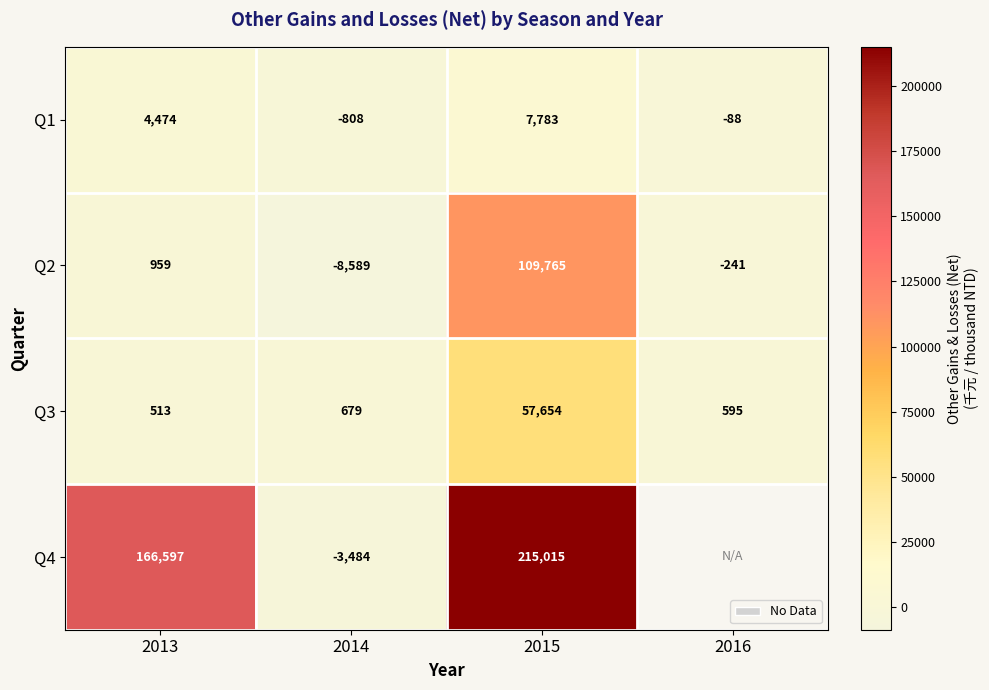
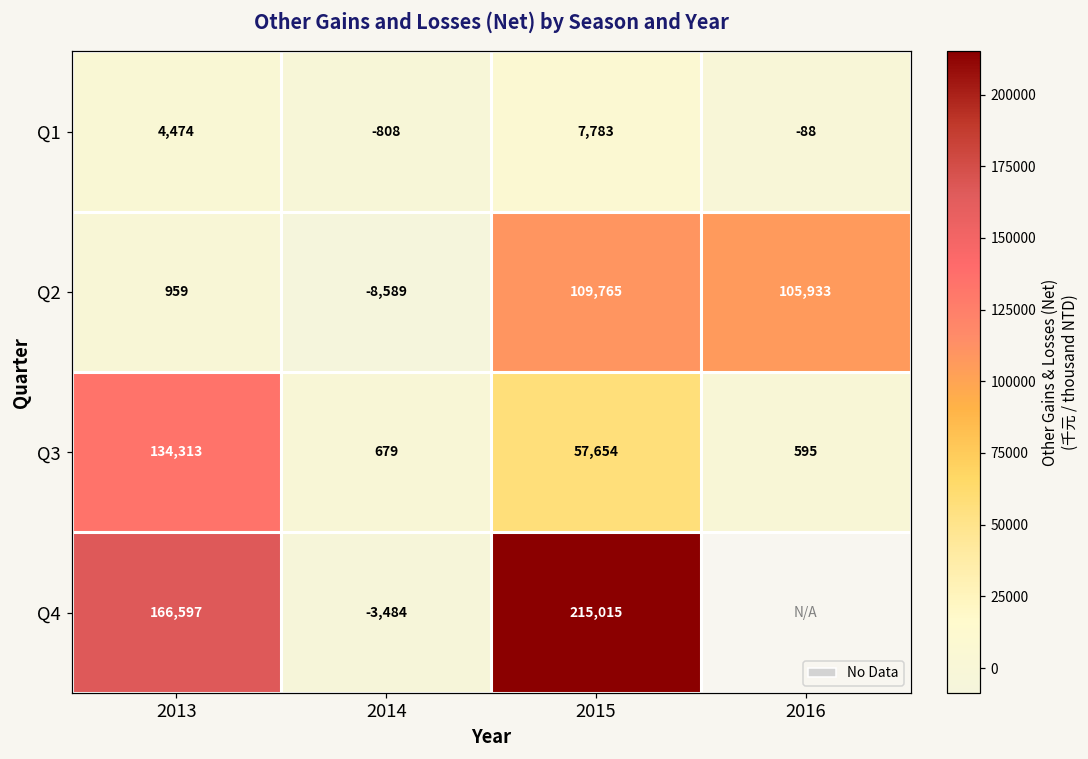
Q2, 2016: -241 -> 105,933
Q3, 2013: 513 -> 134,313
